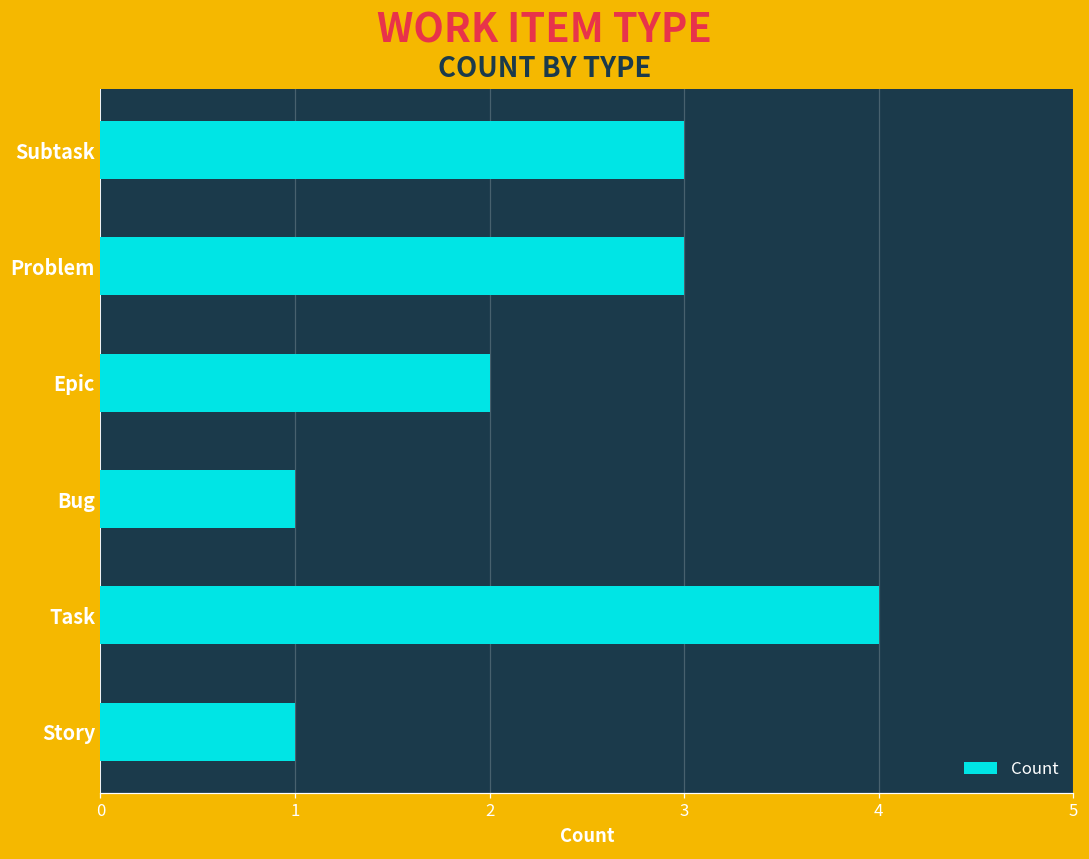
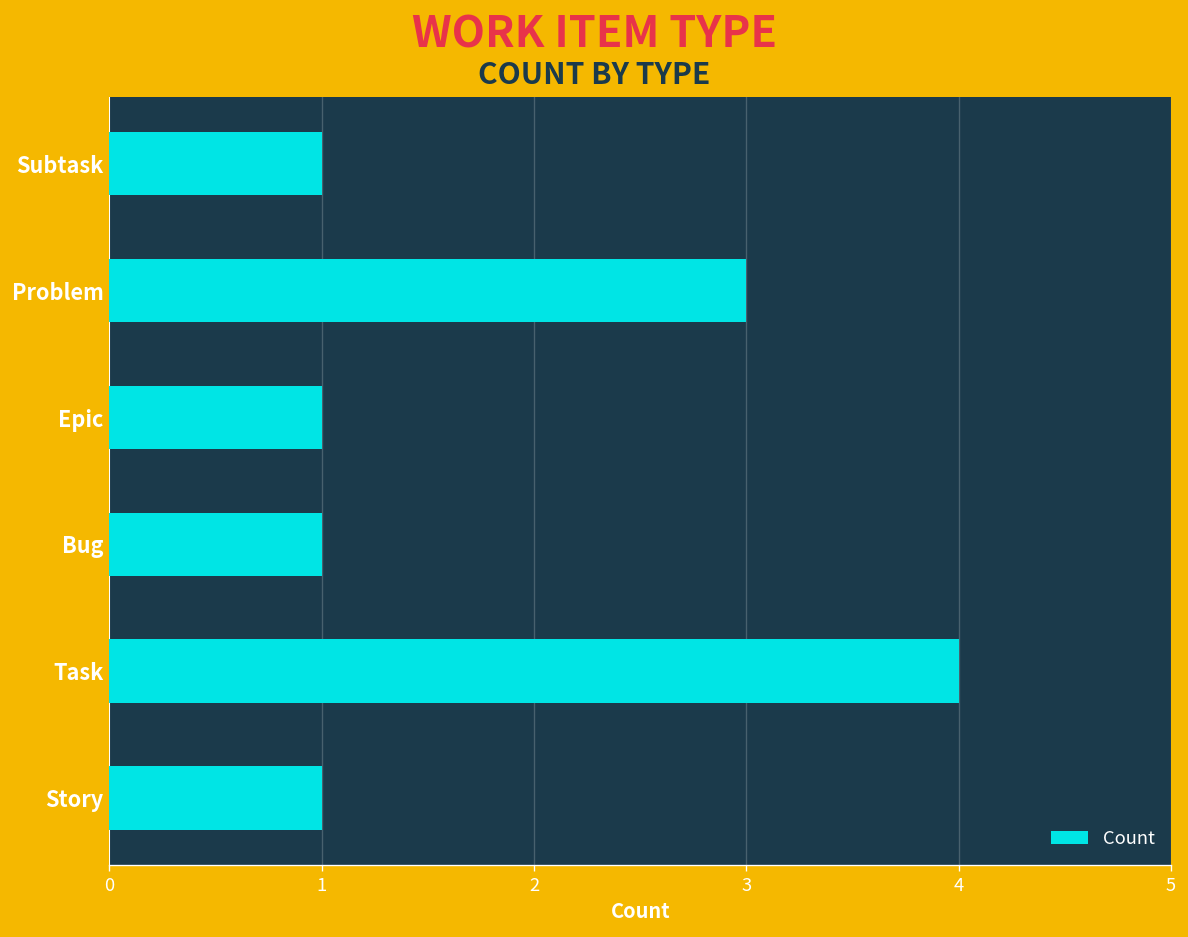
Subtask: 3 -> 1
Epic: 2 -> 1
